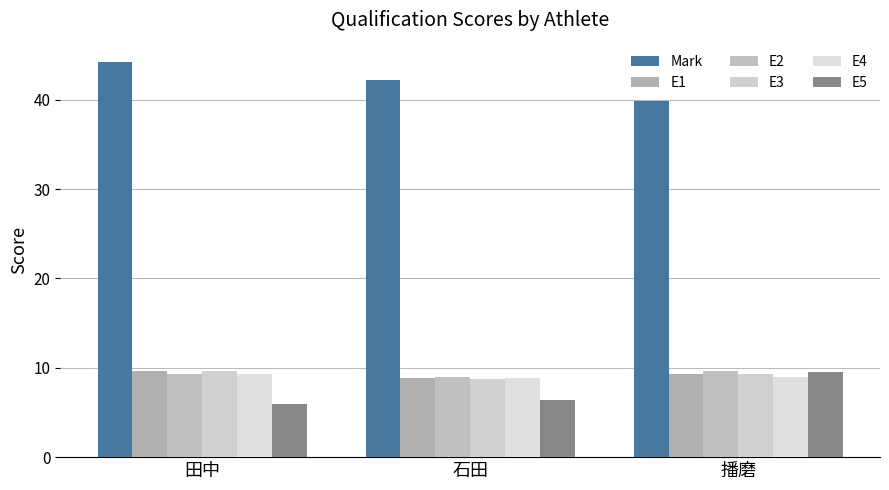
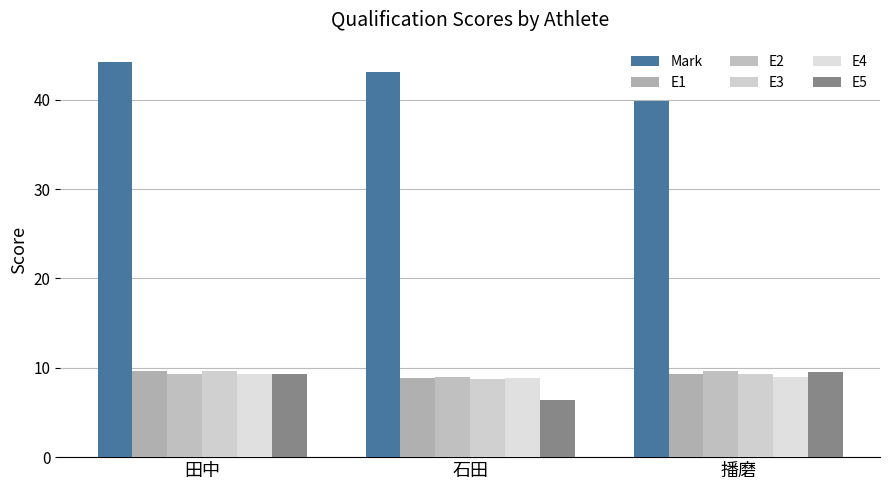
E5, 田中: 6 -> 9
Mark, 石田: 42 -> 43
